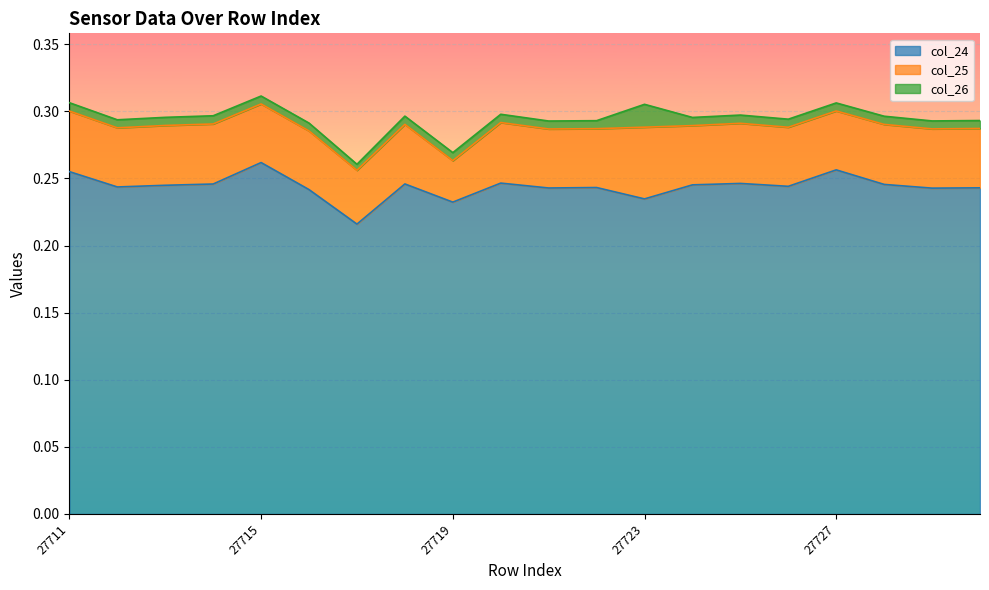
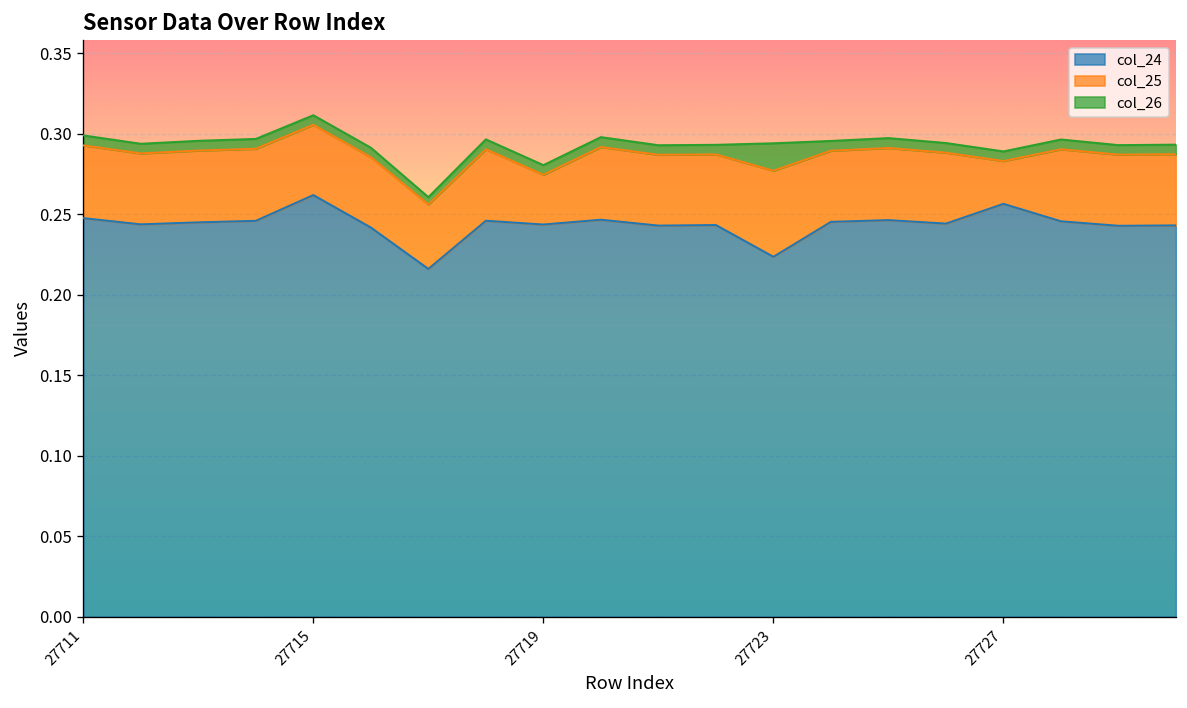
col_24, 27711: 0.255 -> 0.248
col_24, 27719: 0.232 -> 0.244
col_24, 27723: 0.235 -> 0.223
col_25, 27727: 0.044 -> 0.027
